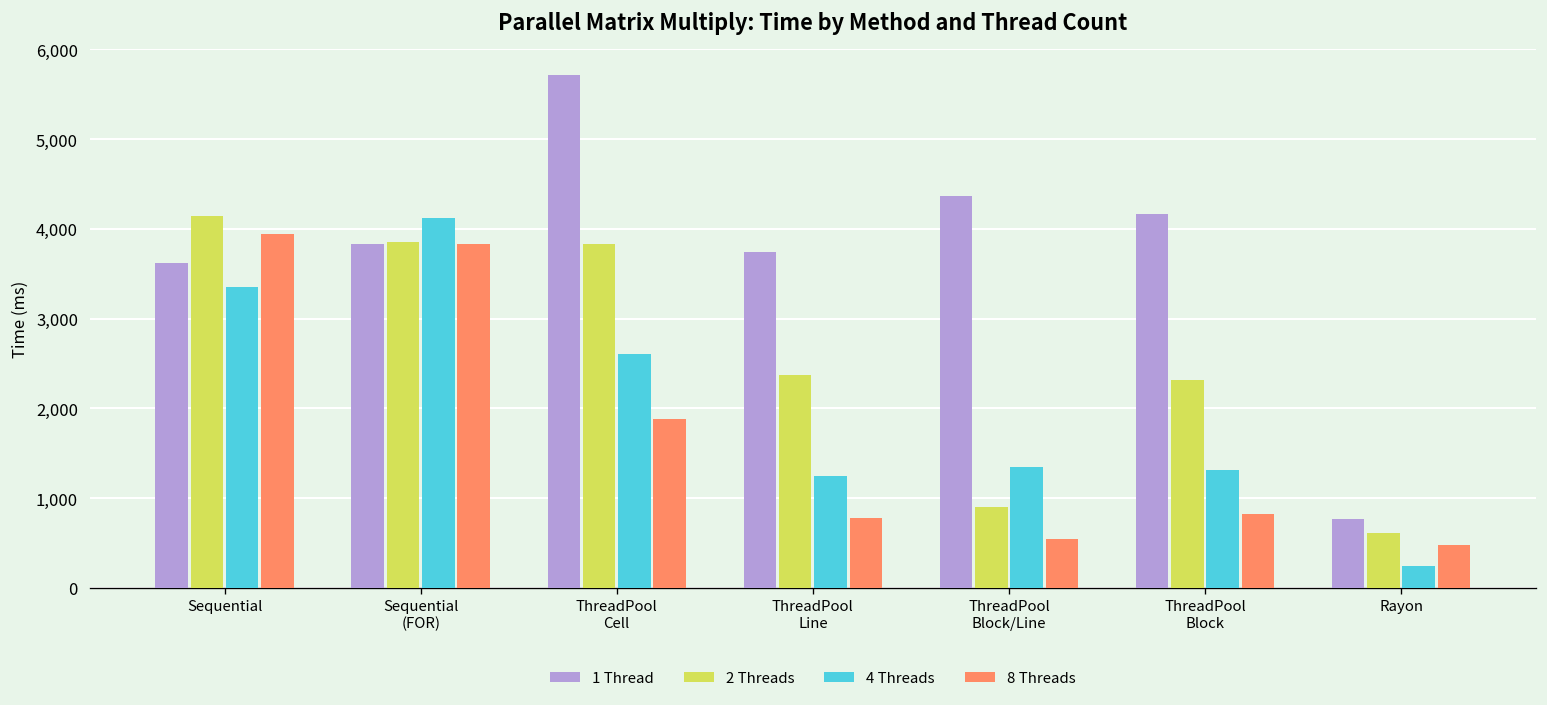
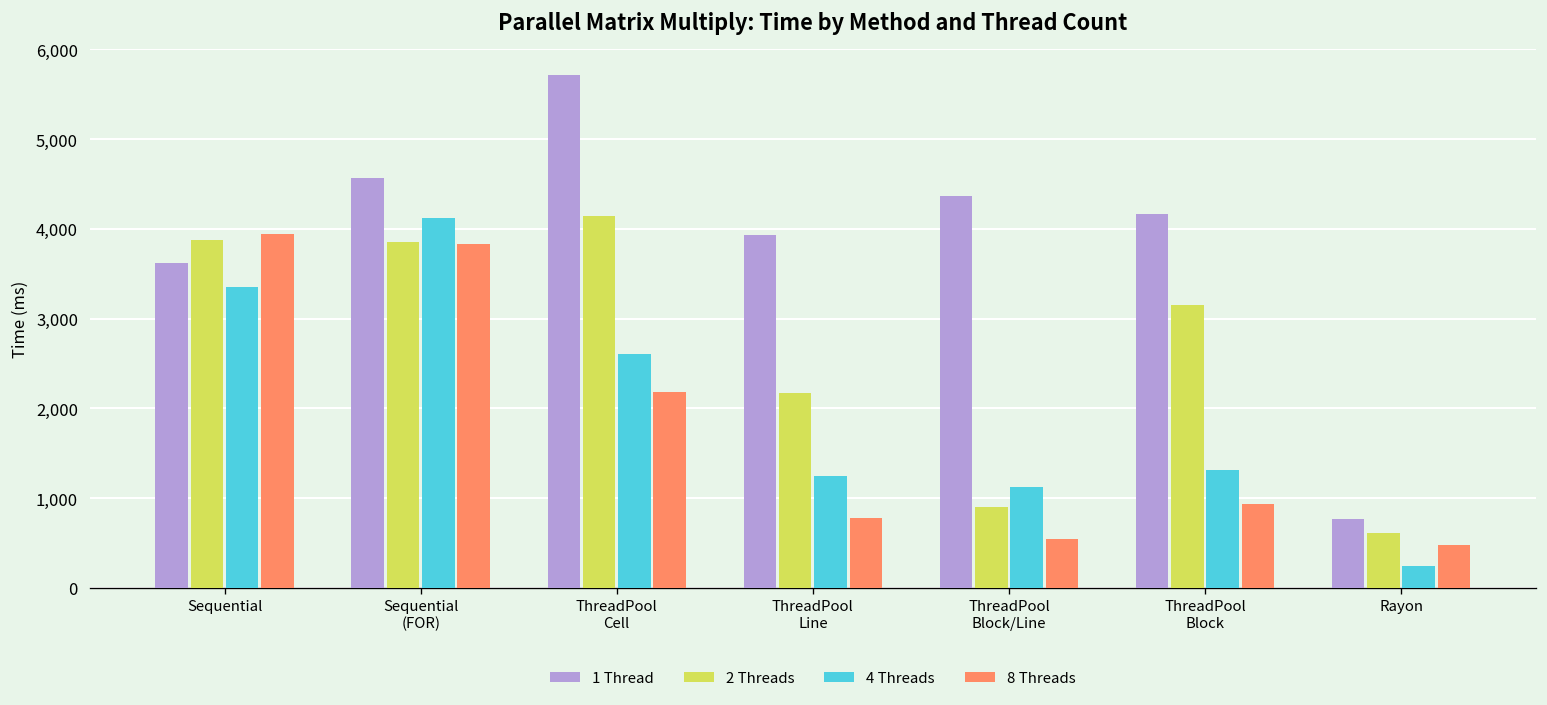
2 Threads, Sequential: 4,100 -> 3,900
1 Thread, Sequential (FOR): 3,800 -> 4,600
2 Threads, ThreadPool Cell: 3,800 -> 4,100
8 Threads, ThreadPool Cell: 1,900 -> 2,200
1 Thread, ThreadPool Line: 3,700 -> 3,900
2 Threads, ThreadPool Line: 2,400 -> 2,200
4 Threads, ThreadPool Block/Line: 1,300 -> 1,100
2 Threads, ThreadPool Block: 2,300 -> 3,200
8 Threads, ThreadPool Block: 800 -> 900
